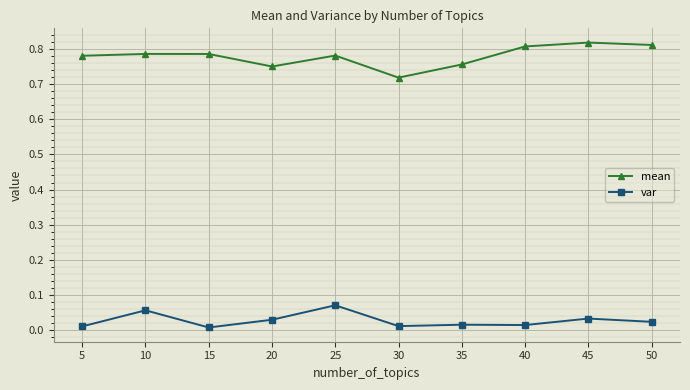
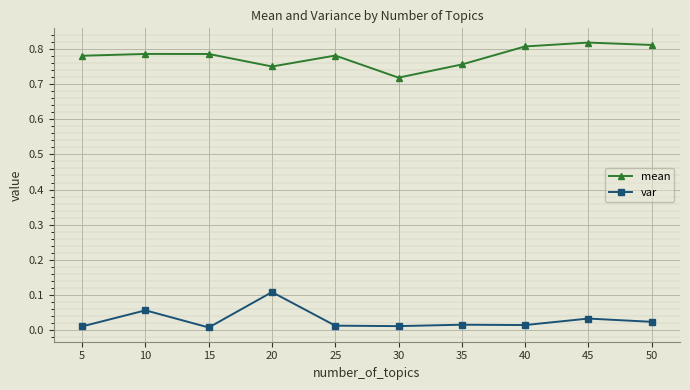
var, 20: 0.03 -> 0.11
var, 25: 0.07 -> 0.01
